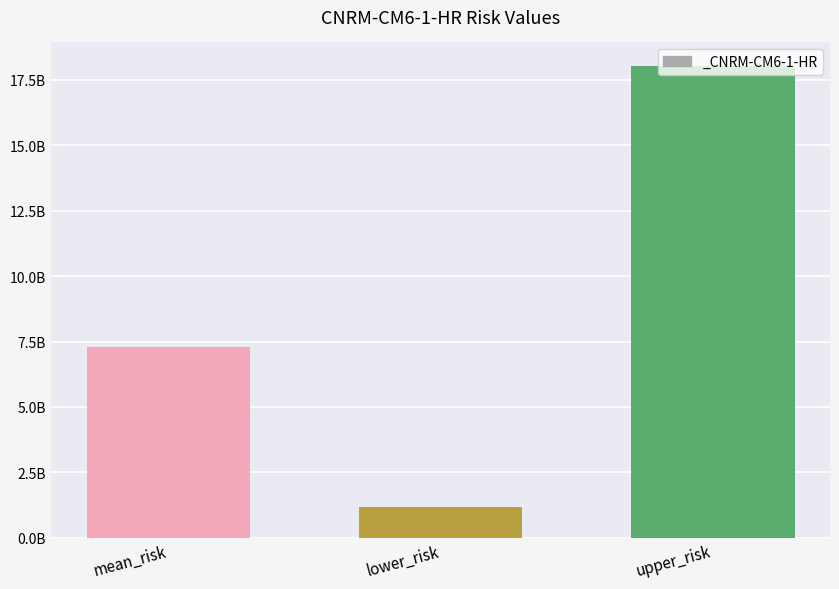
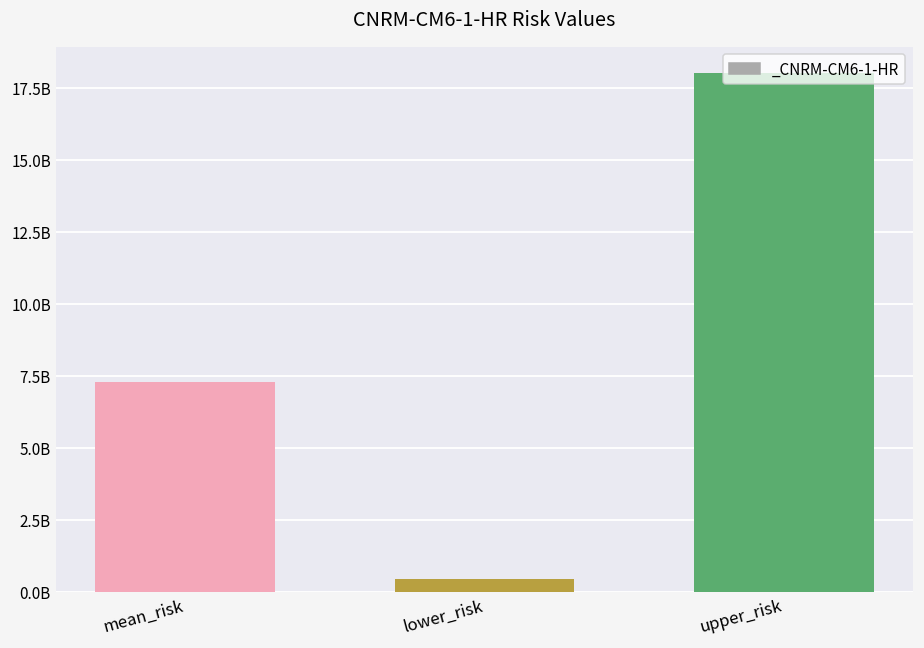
lower_risk: 1200000000 -> 400000000
